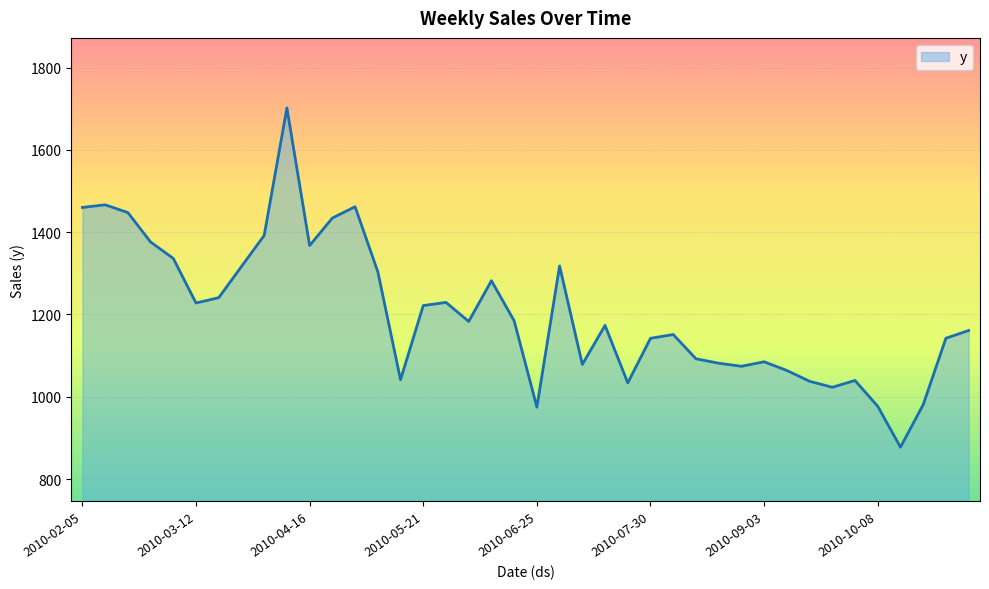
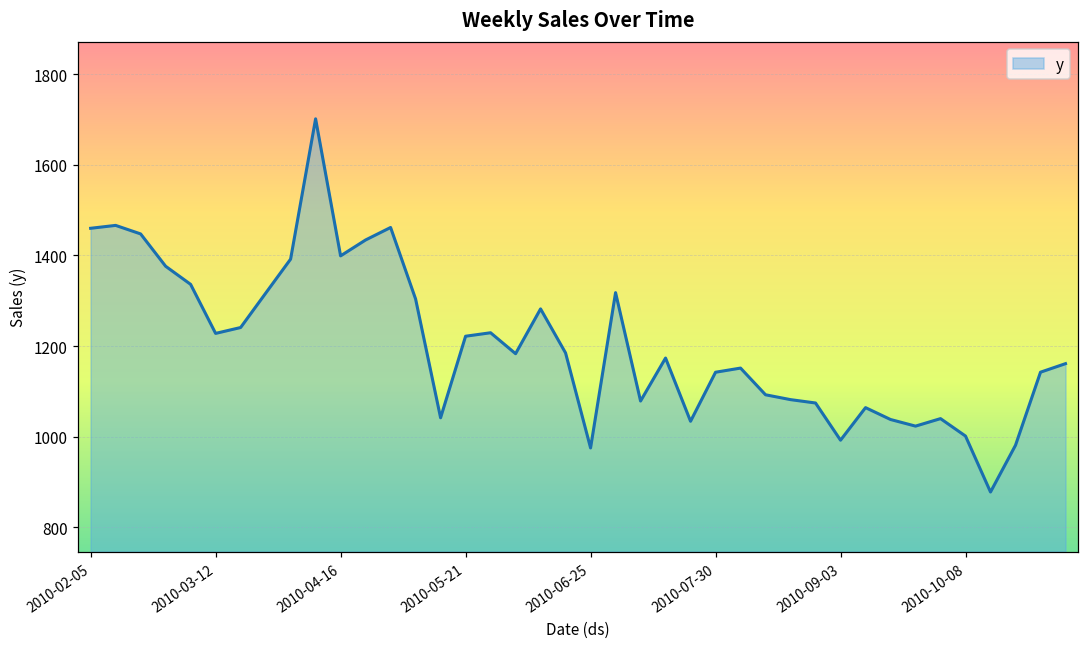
2010-04-16: 1370 -> 1400
2010-09-03: 1090 -> 990
2010-10-08: 980 -> 1000
